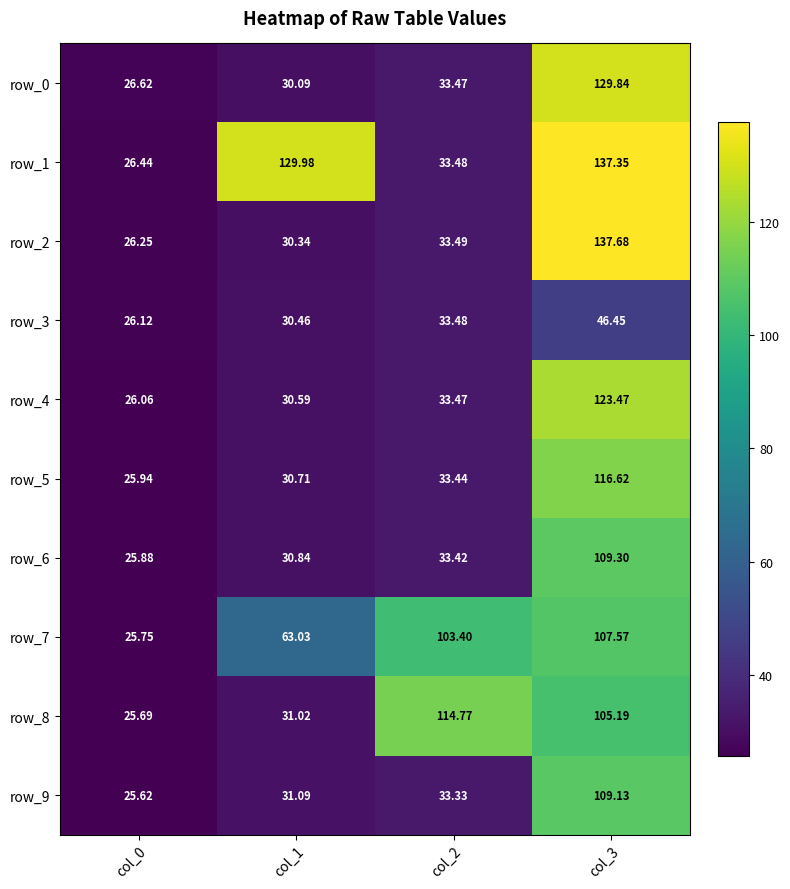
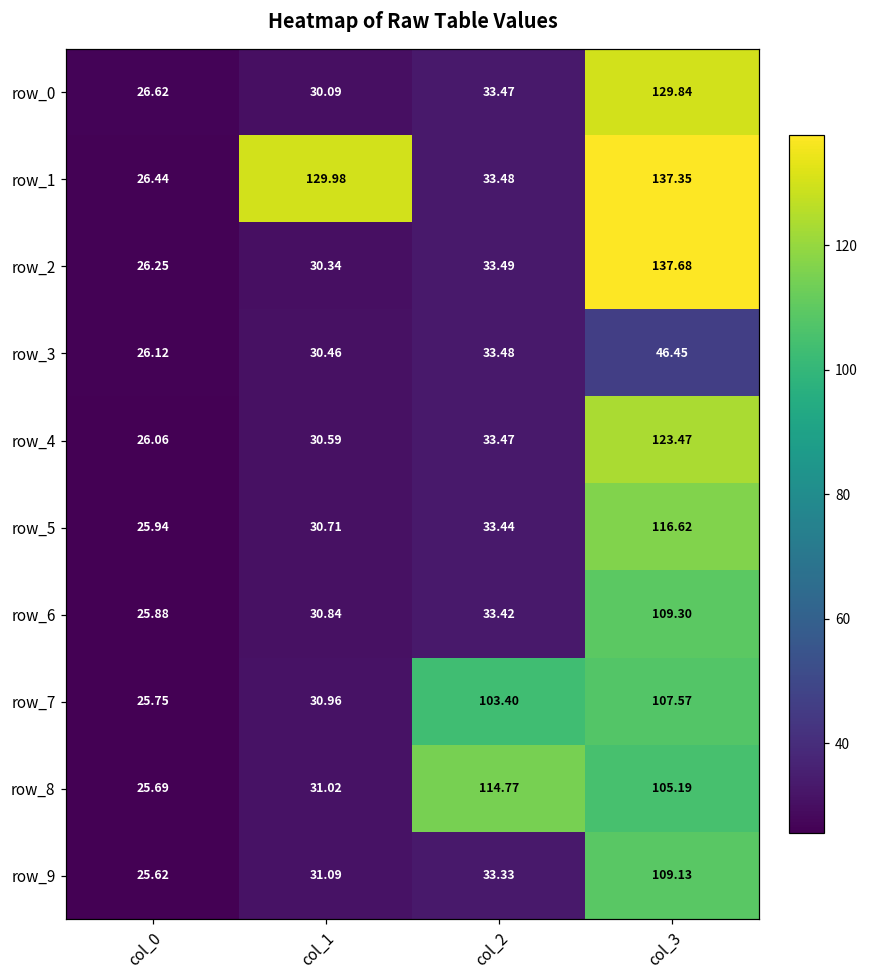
row_7, col_1: 63.03 -> 30.96
